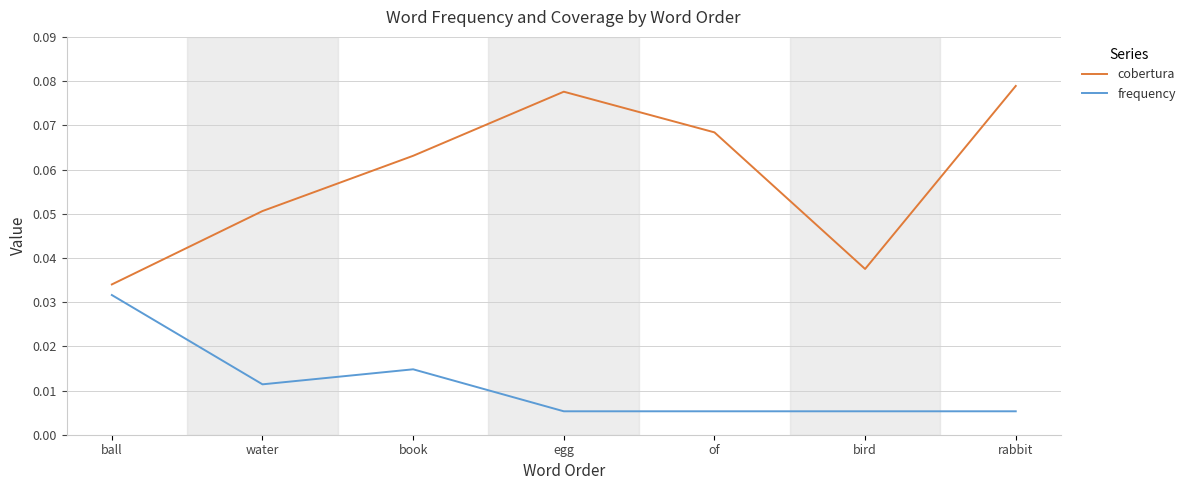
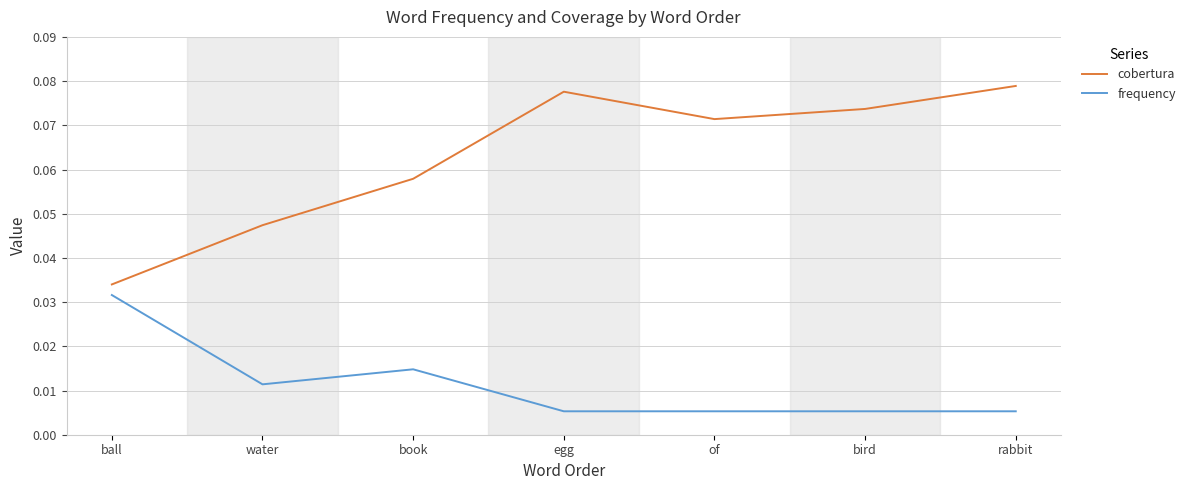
cobertura, water: 0.051 -> 0.047
cobertura, book: 0.063 -> 0.058
cobertura, of: 0.068 -> 0.071
cobertura, bird: 0.038 -> 0.074
